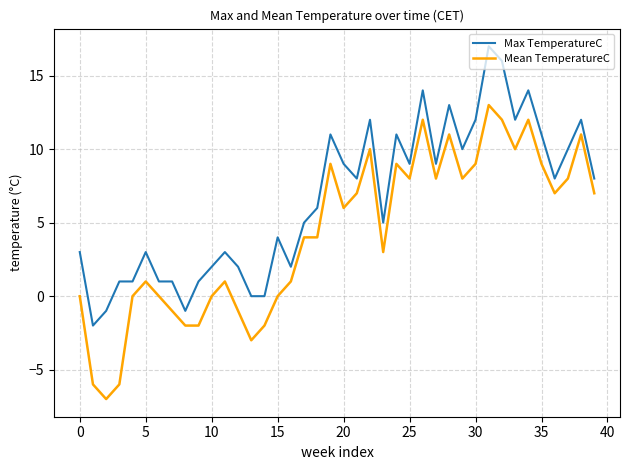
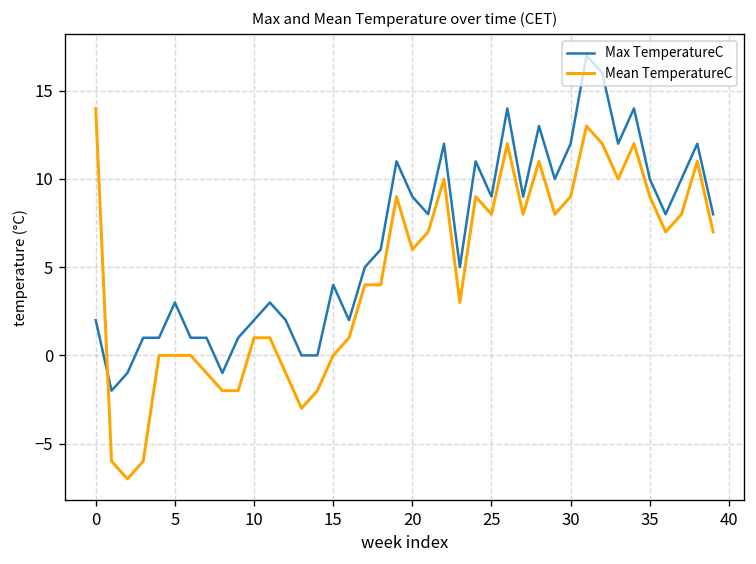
Max TemperatureC, 0: 3 -> 2
Mean TemperatureC, 0: 0 -> 14
Mean TemperatureC, 5: 1 -> 0
Mean TemperatureC, 10: 0 -> 1
Max TemperatureC, 35: 11 -> 10
